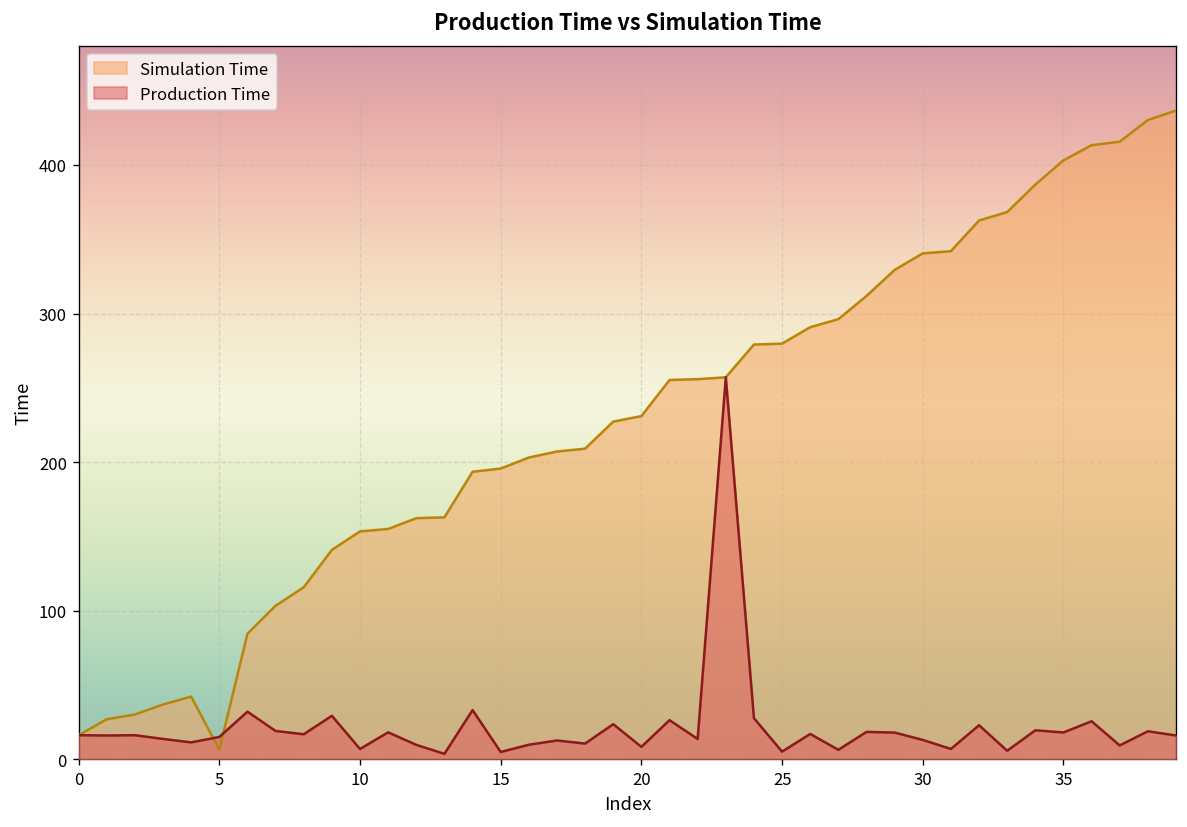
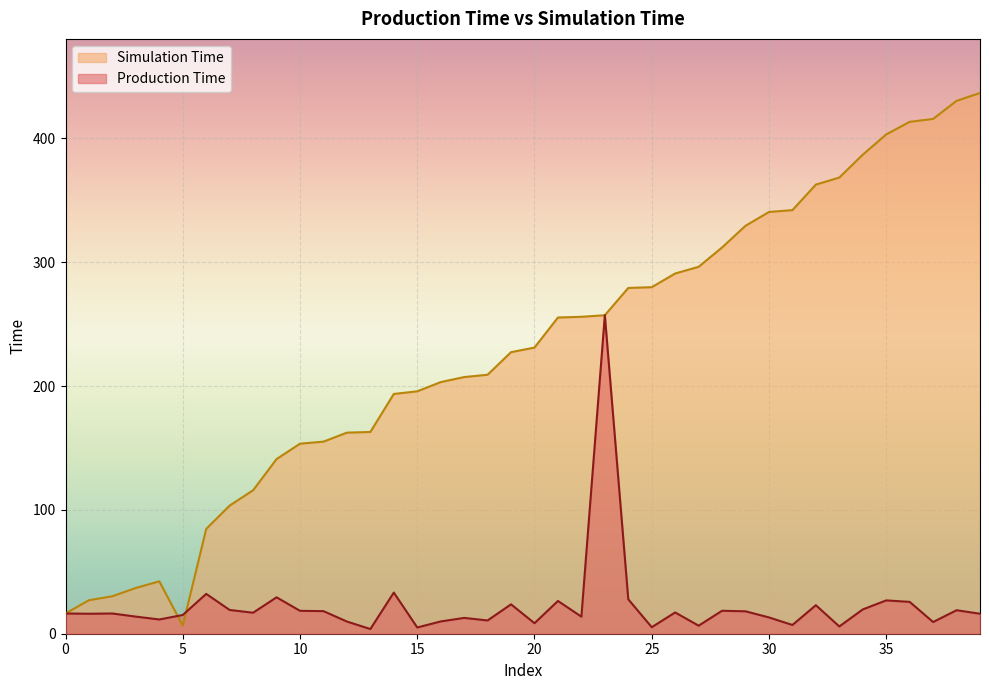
Production Time, 10: 7 -> 18
Production Time, 35: 18 -> 27
